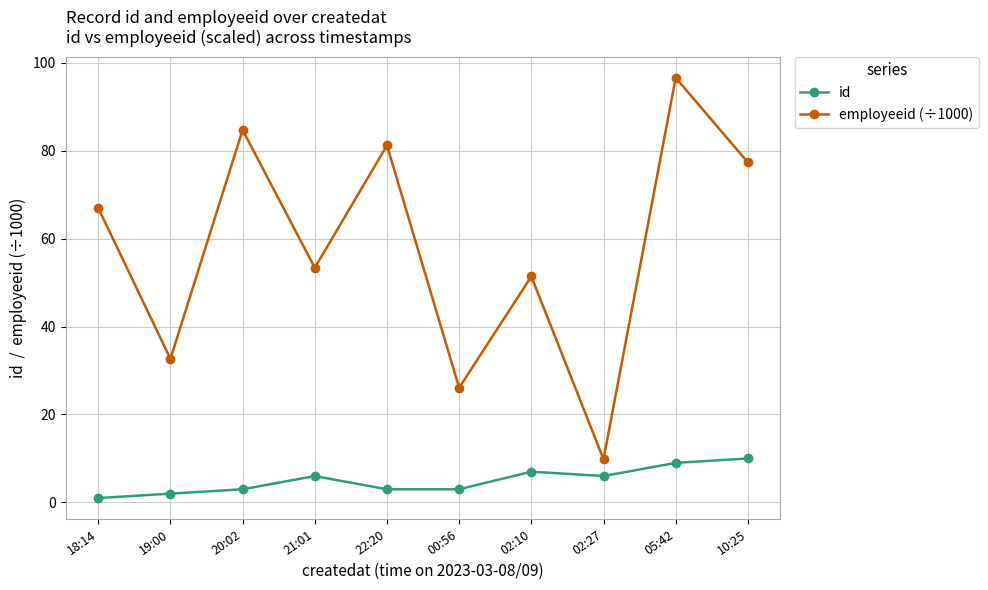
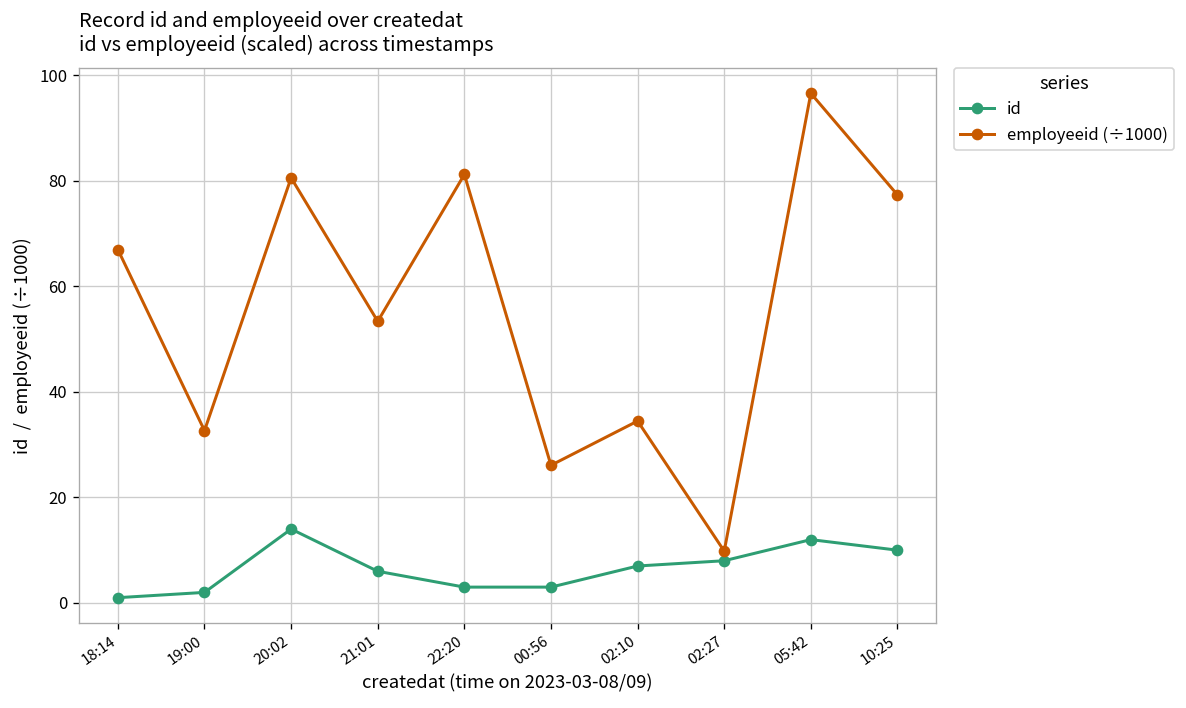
id, 20:02: 3 -> 14
employeeid (÷1000), 20:02: 85 -> 81
employeeid (÷1000), 02:10: 51 -> 34
id, 02:27: 6 -> 8
id, 05:42: 9 -> 12
